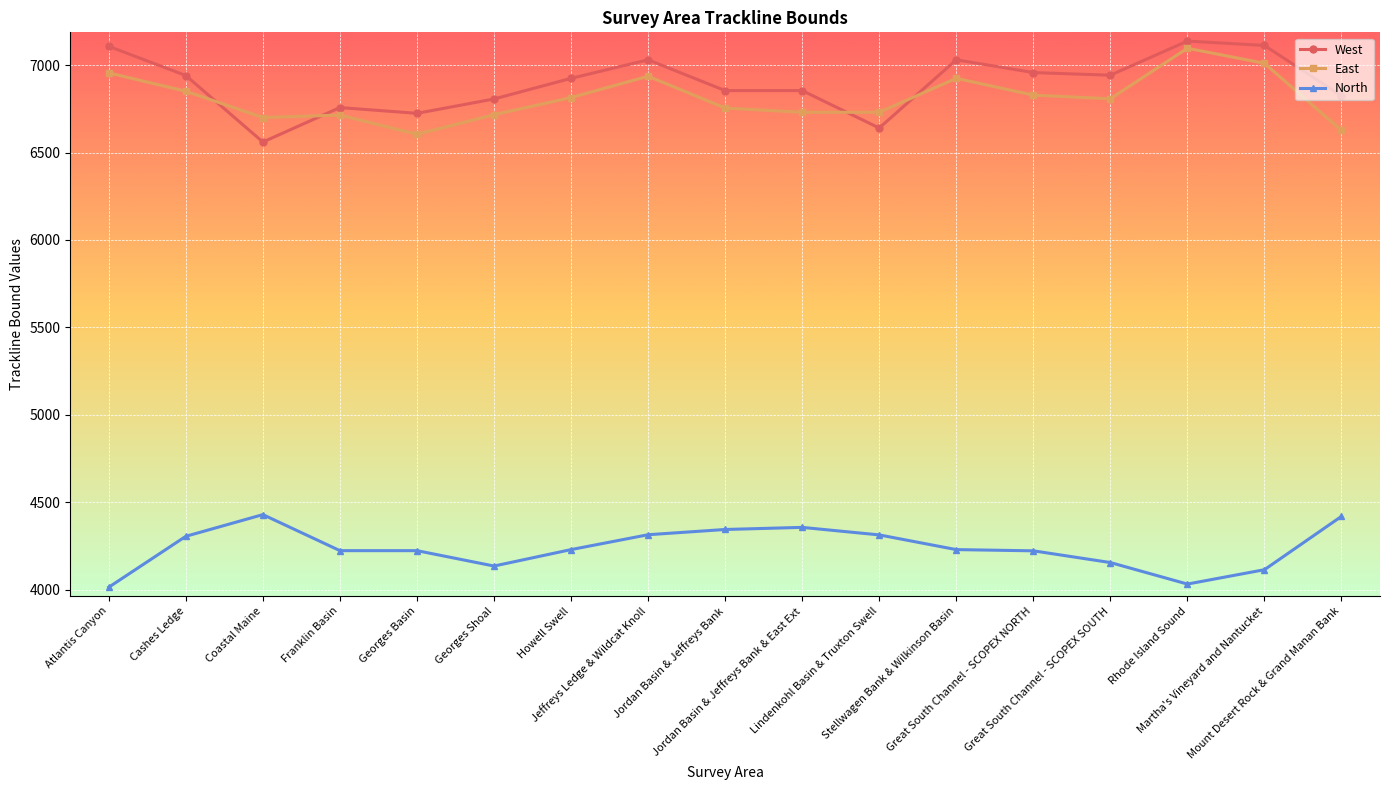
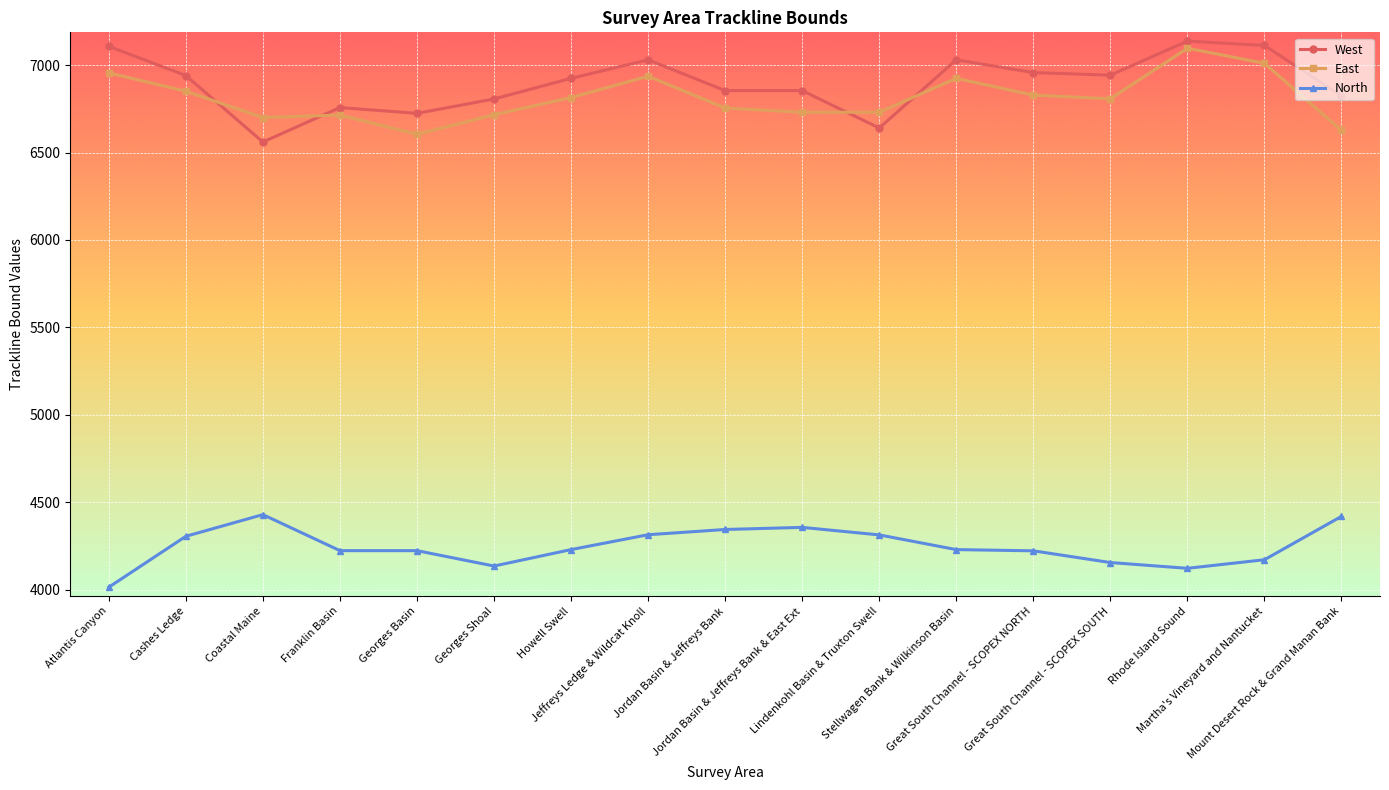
North, Rhode Island Sound: 4030 -> 4120
North, Martha's Vineyard and Nantucket: 4120 -> 4170
